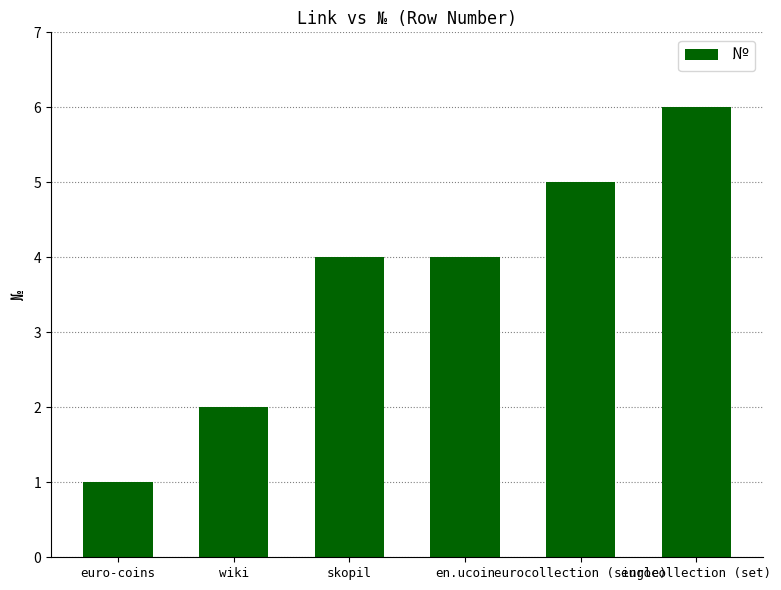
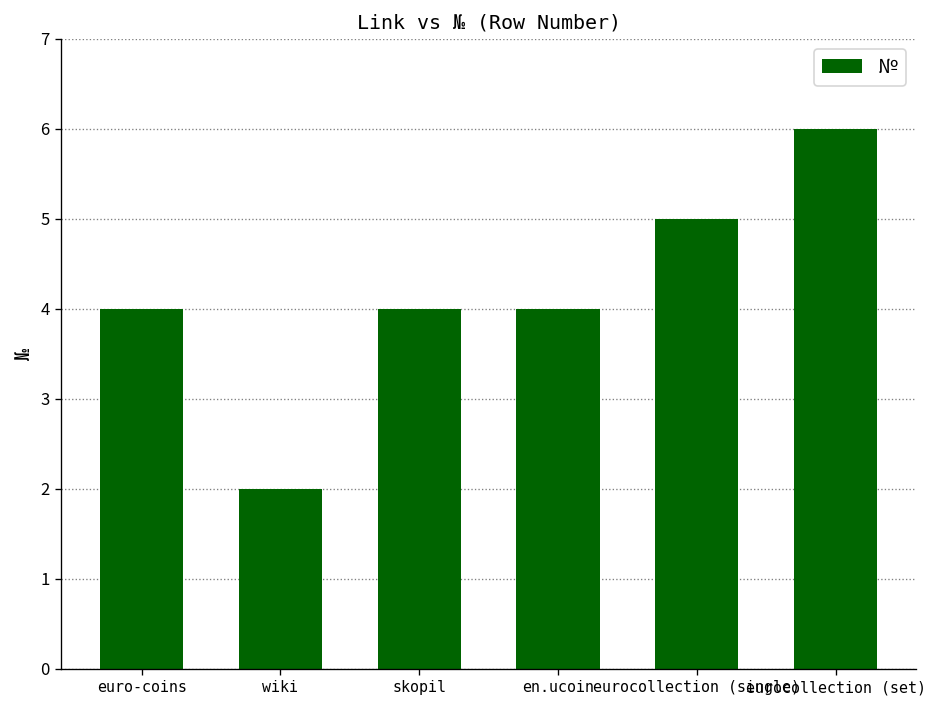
euro-coins: 1 -> 4
